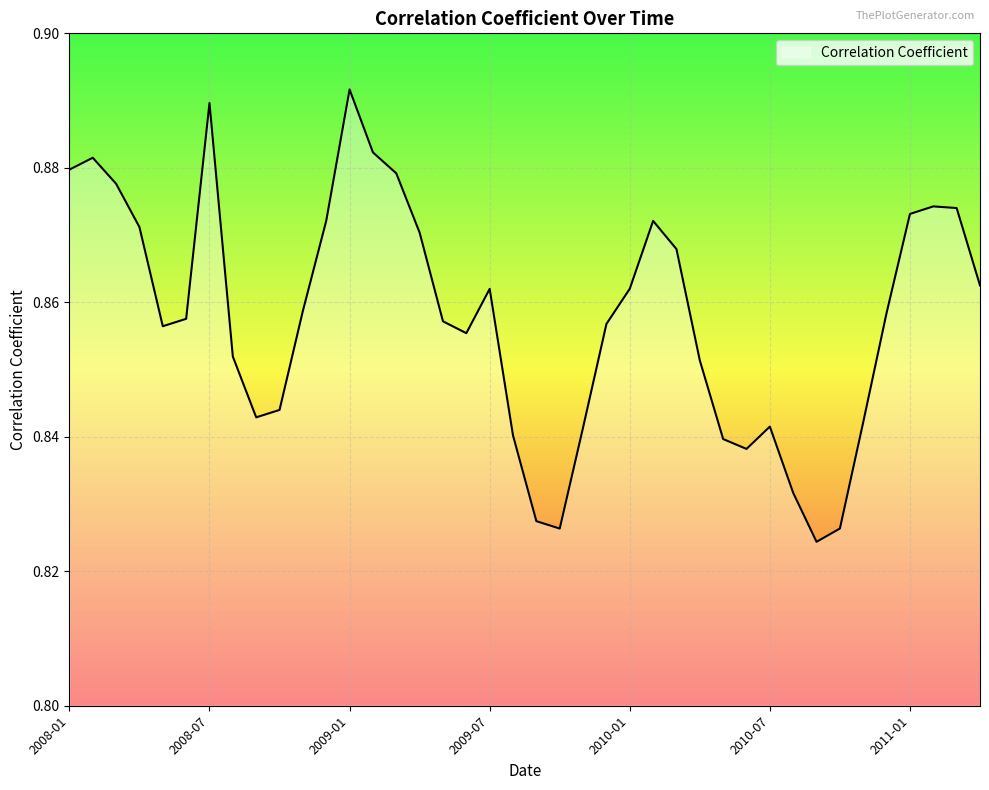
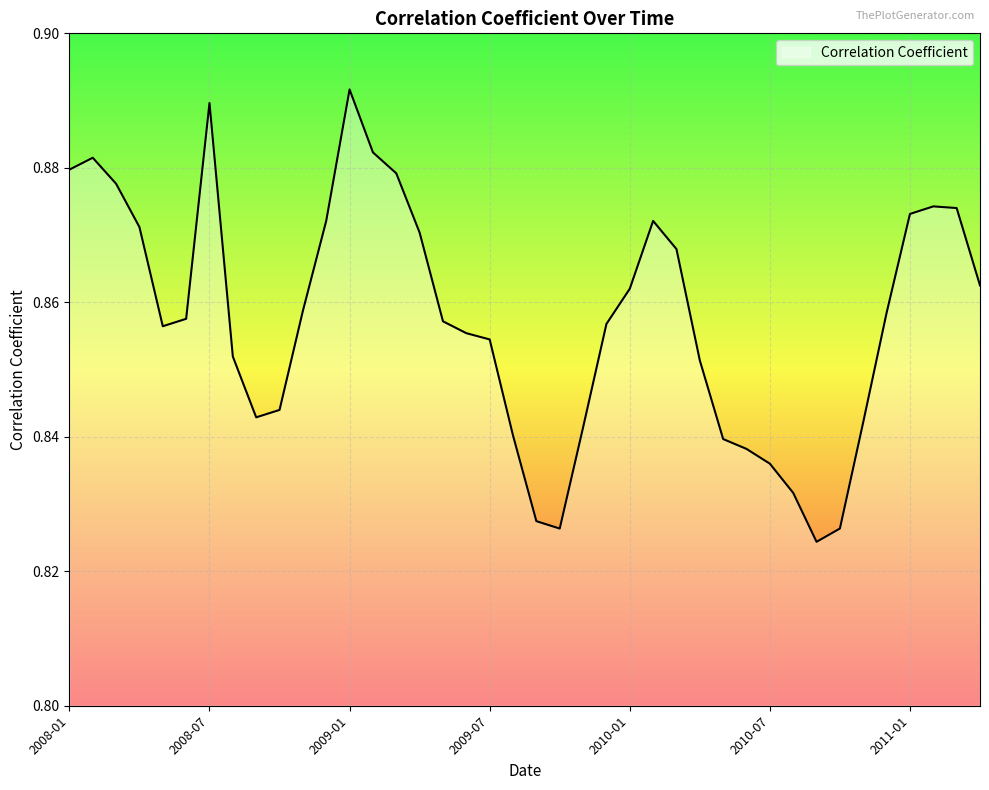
2009-07: 0.862 -> 0.854
2010-07: 0.842 -> 0.836
